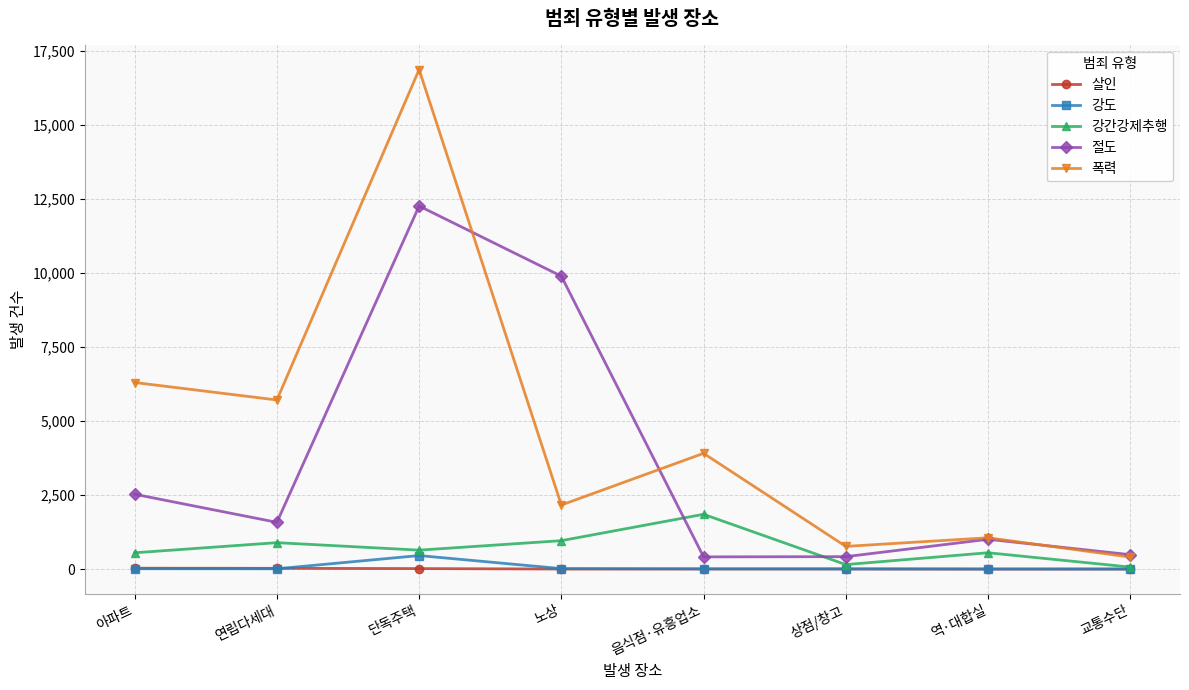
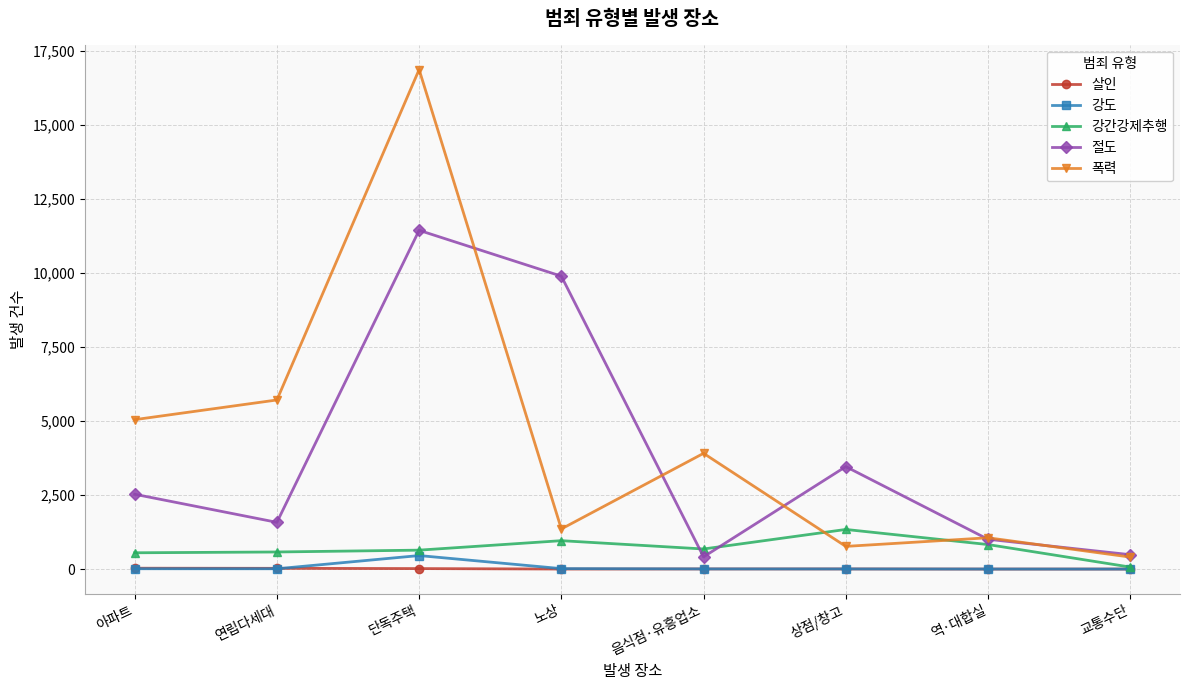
폭력, 아파트: 6,300 -> 5,000
강간강제추행, 연립다세대: 900 -> 600
절도, 단독주택: 12,300 -> 11,400
폭력, 노상: 2,200 -> 1,400
강간강제추행, 음식점·유흥업소: 1,900 -> 700
강간강제추행, 상점/창고: 200 -> 1,300
절도, 상점/창고: 400 -> 3,500
강간강제추행, 역·대합실: 600 -> 800
